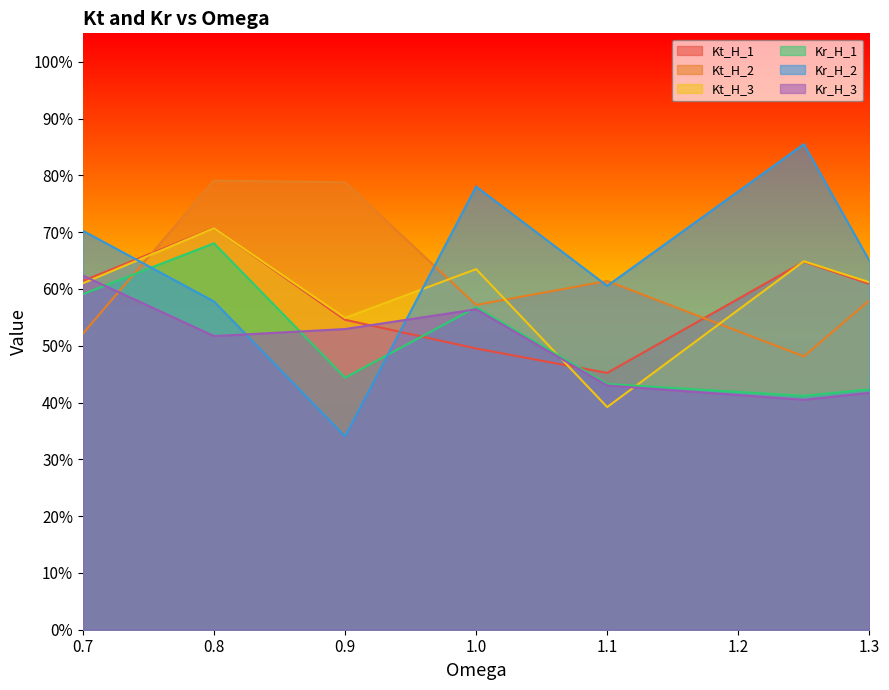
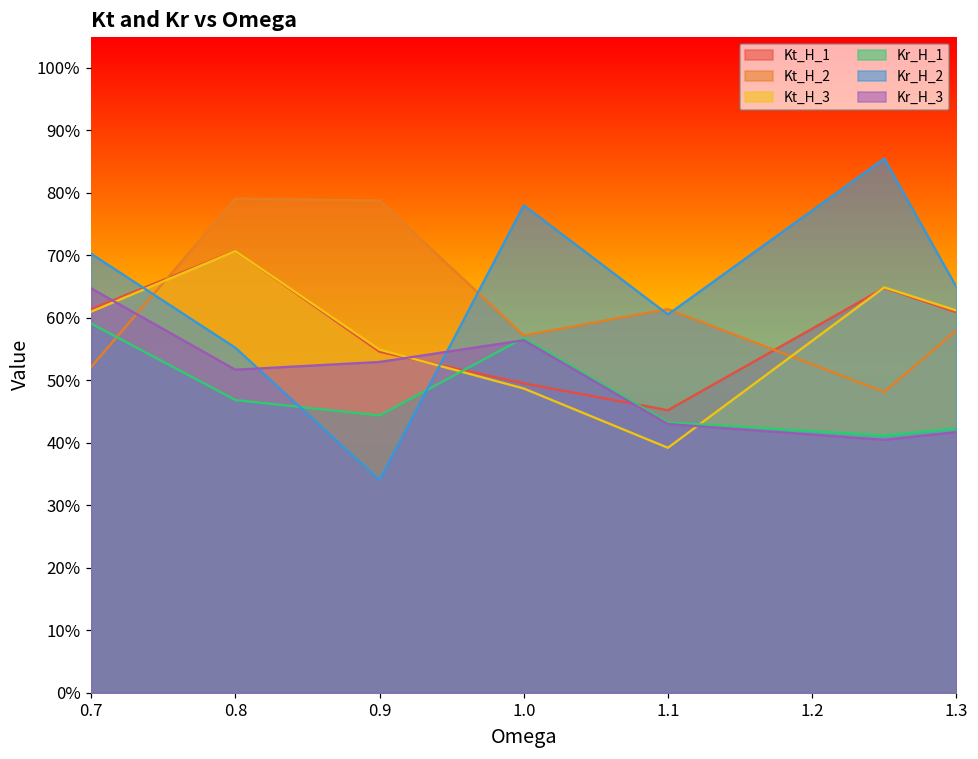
Kr_H_3, 0.7: 62% -> 65%
Kr_H_1, 0.8: 68% -> 47%
Kr_H_2, 0.8: 58% -> 55%
Kt_H_3, 1.0: 63% -> 49%
